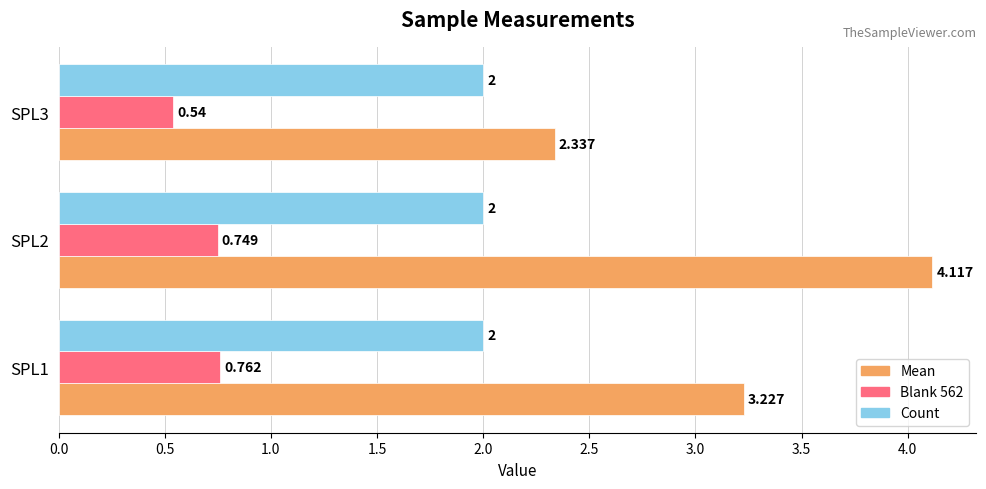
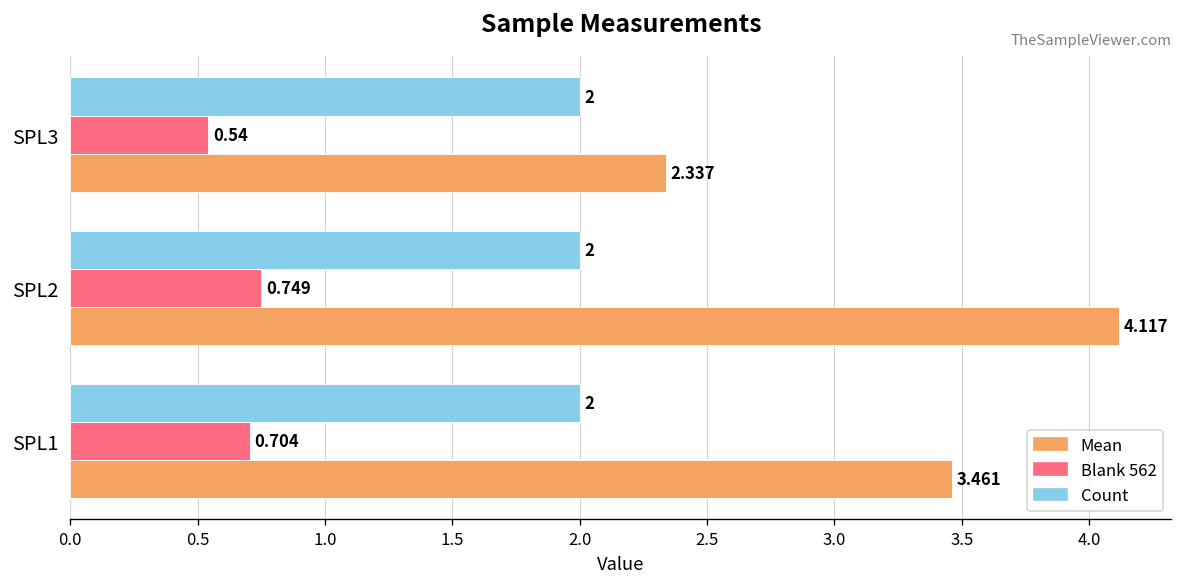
Blank 562, SPL1: 0.762 -> 0.704
Mean, SPL1: 3.227 -> 3.461
